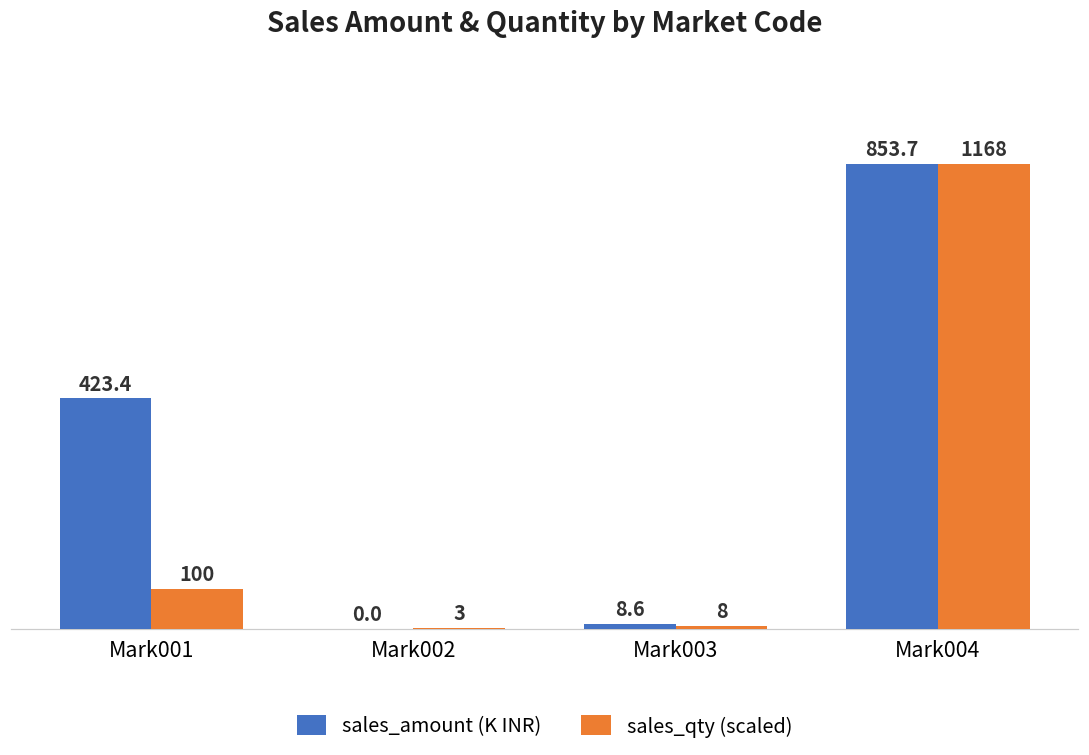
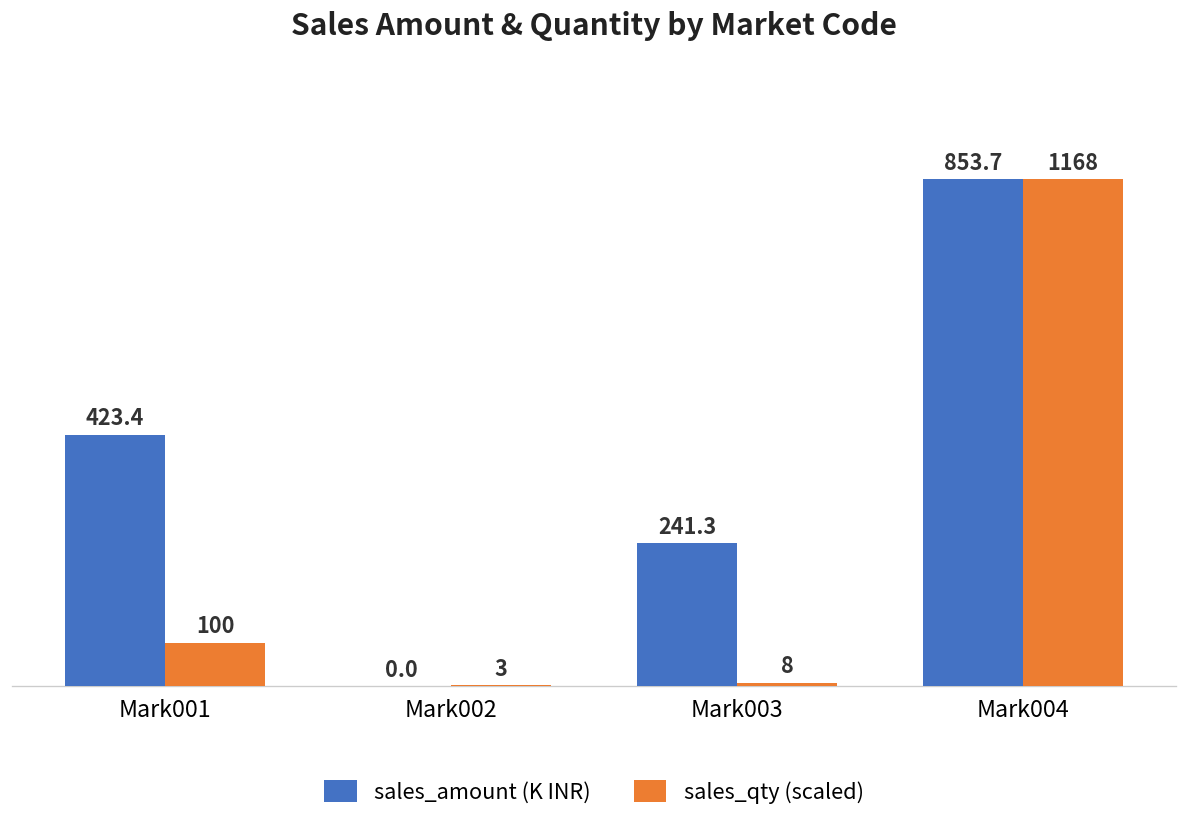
sales_amount (K INR), Mark003: 8.6 -> 241.3
